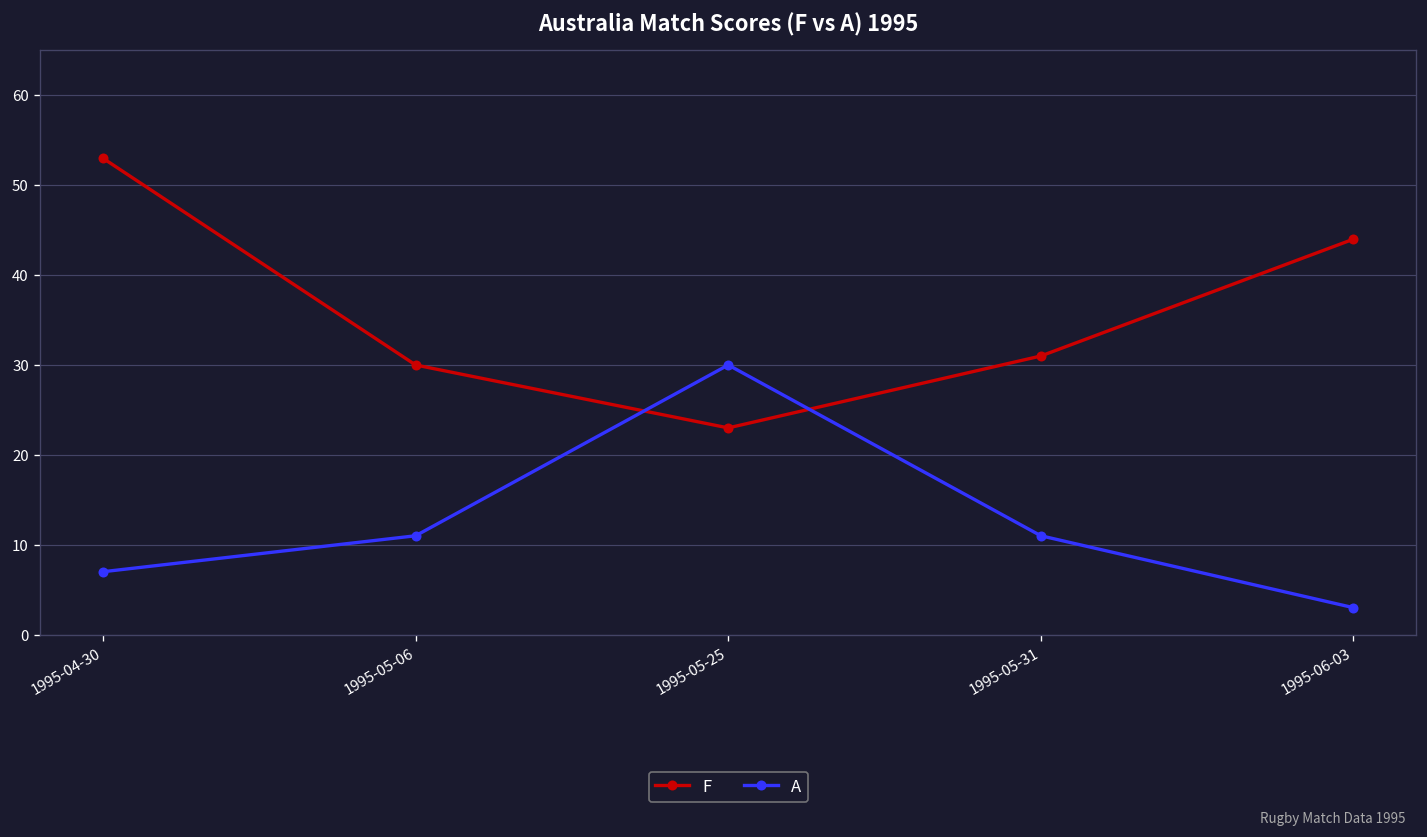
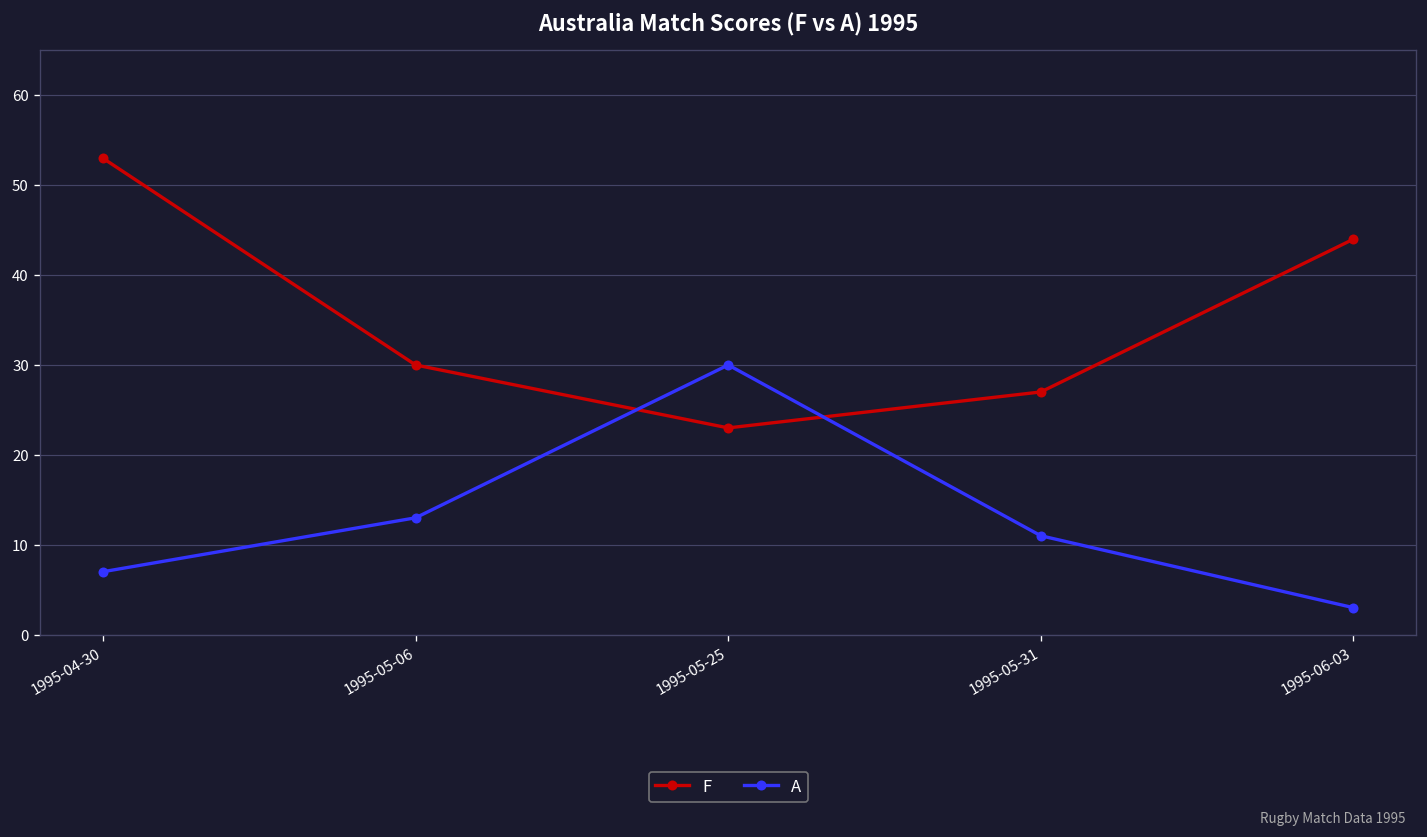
A, 1995-05-06: 11 -> 13
F, 1995-05-31: 31 -> 27
